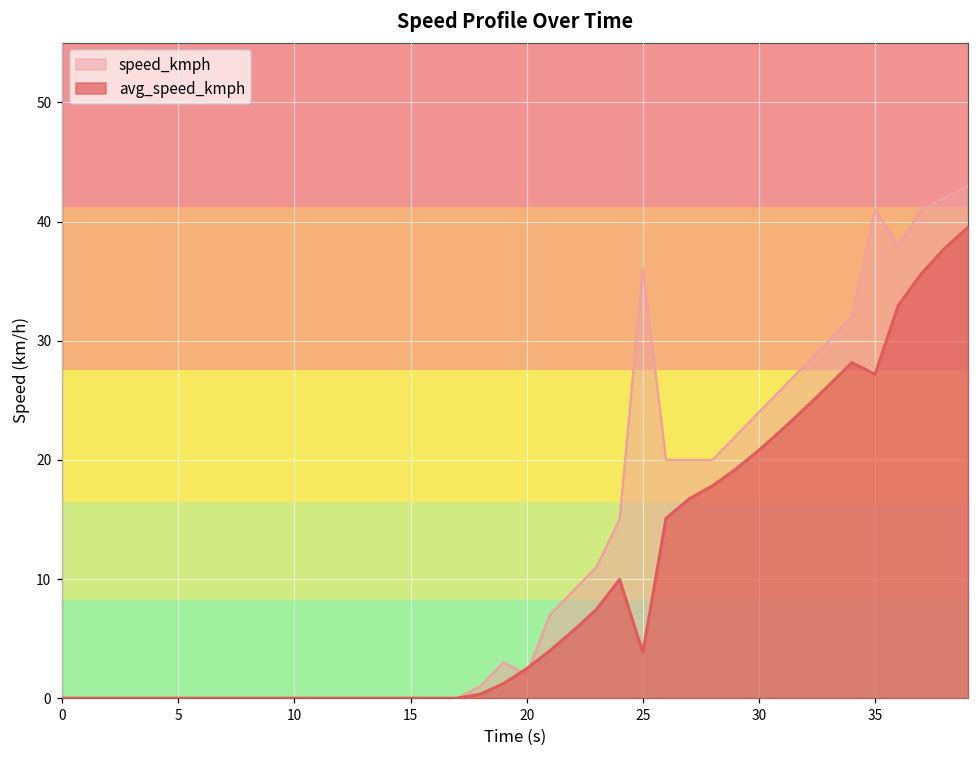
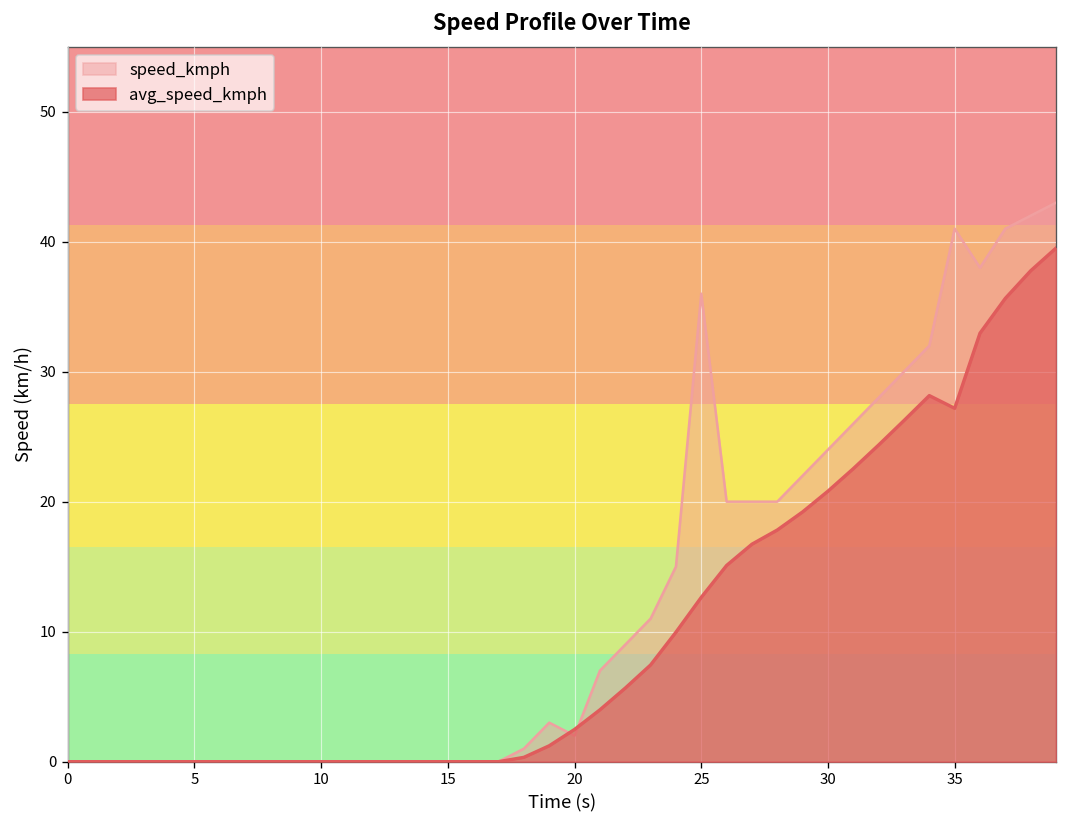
avg_speed_kmph, 25: 3.8 -> 12.6
